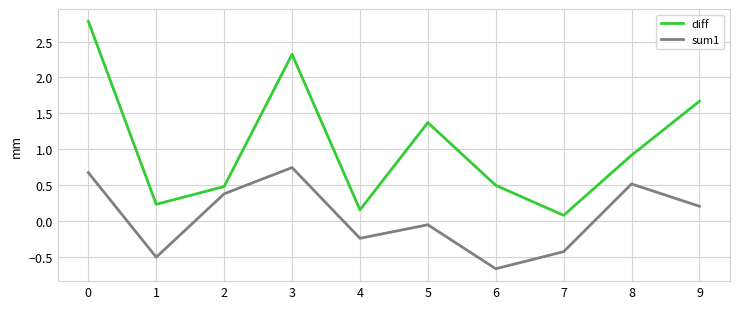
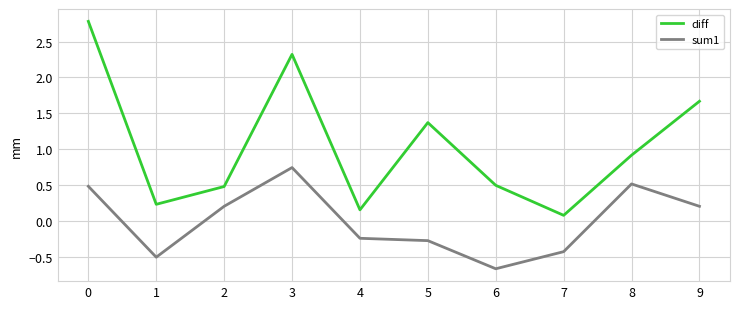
sum1, 0: 0.7 -> 0.5
sum1, 2: 0.4 -> 0.2
sum1, 5: -0.1 -> -0.3
